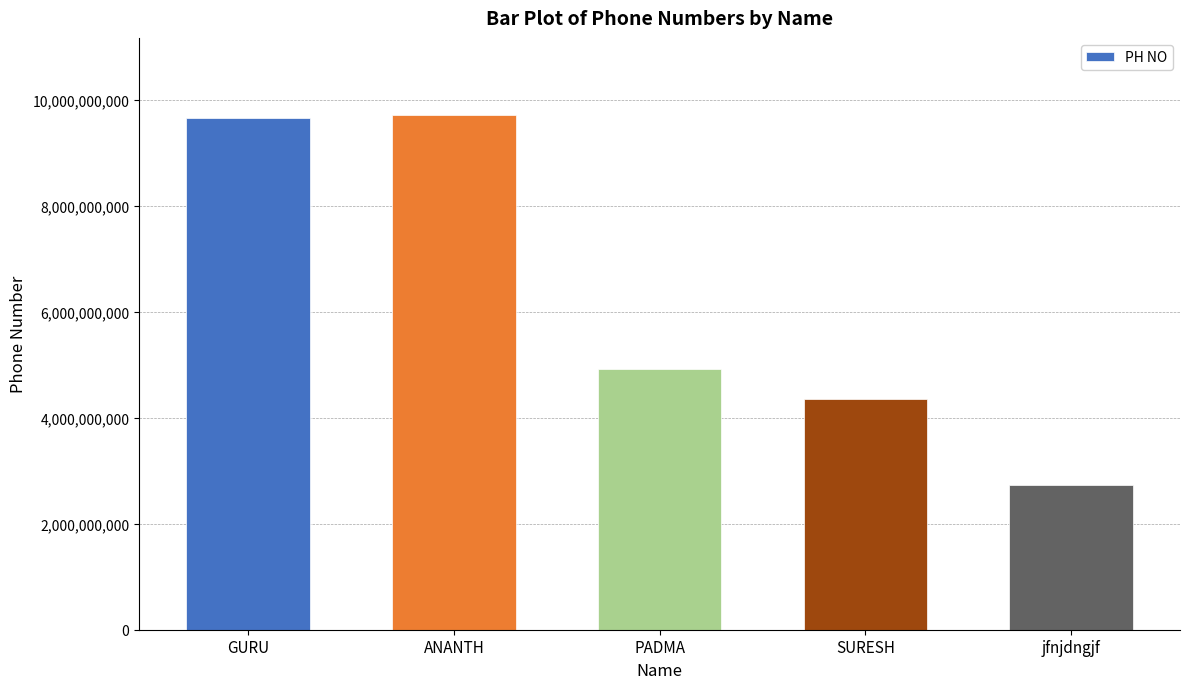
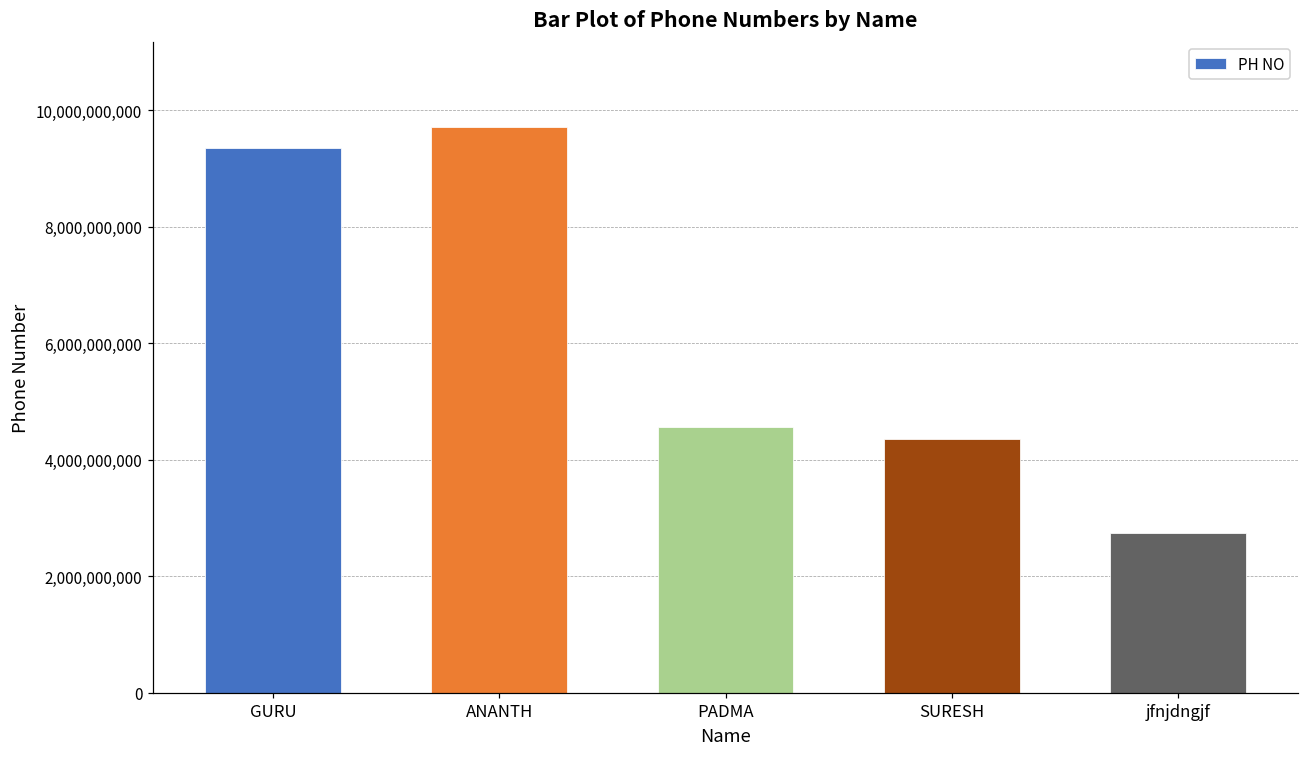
GURU: 9,700,000,000 -> 9,300,000,000
PADMA: 4,900,000,000 -> 4,600,000,000
